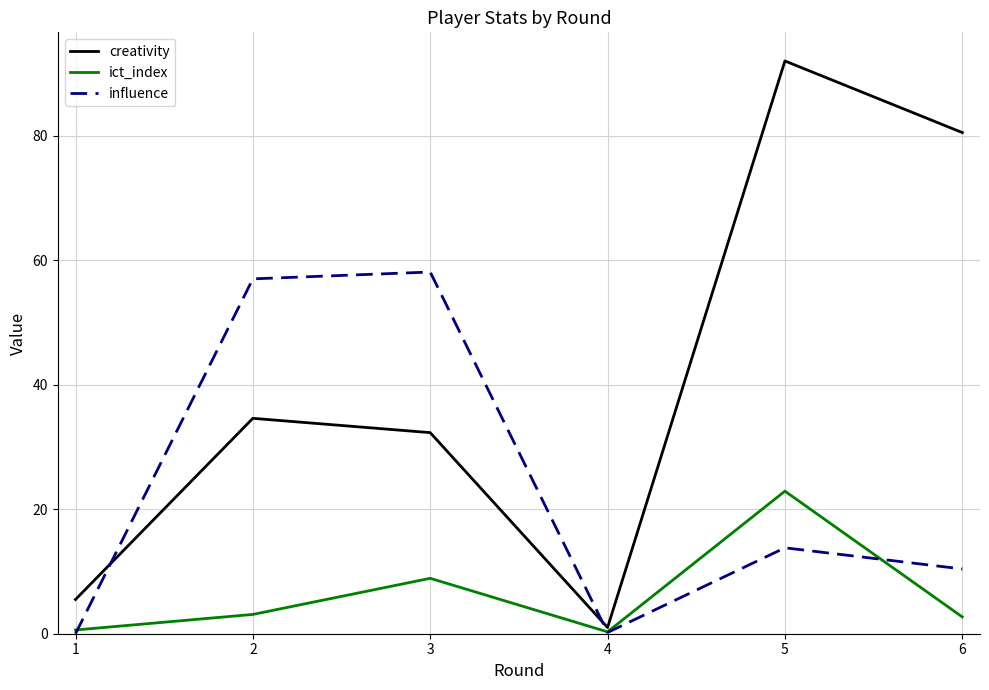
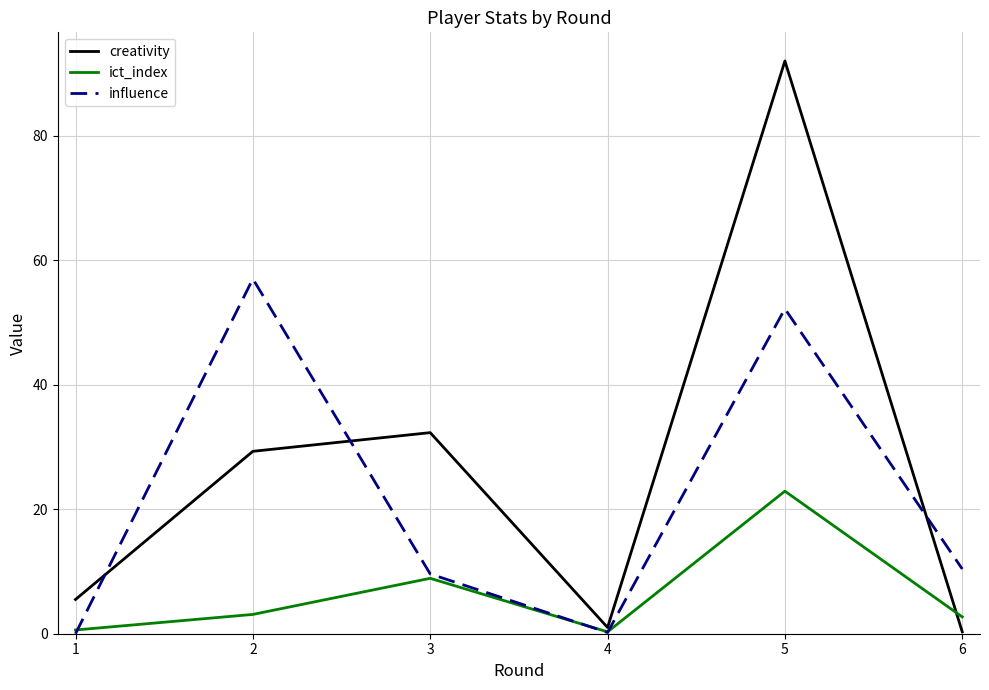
creativity, 2: 35 -> 29
influence, 3: 58 -> 10
influence, 5: 14 -> 52
creativity, 6: 81 -> 0
